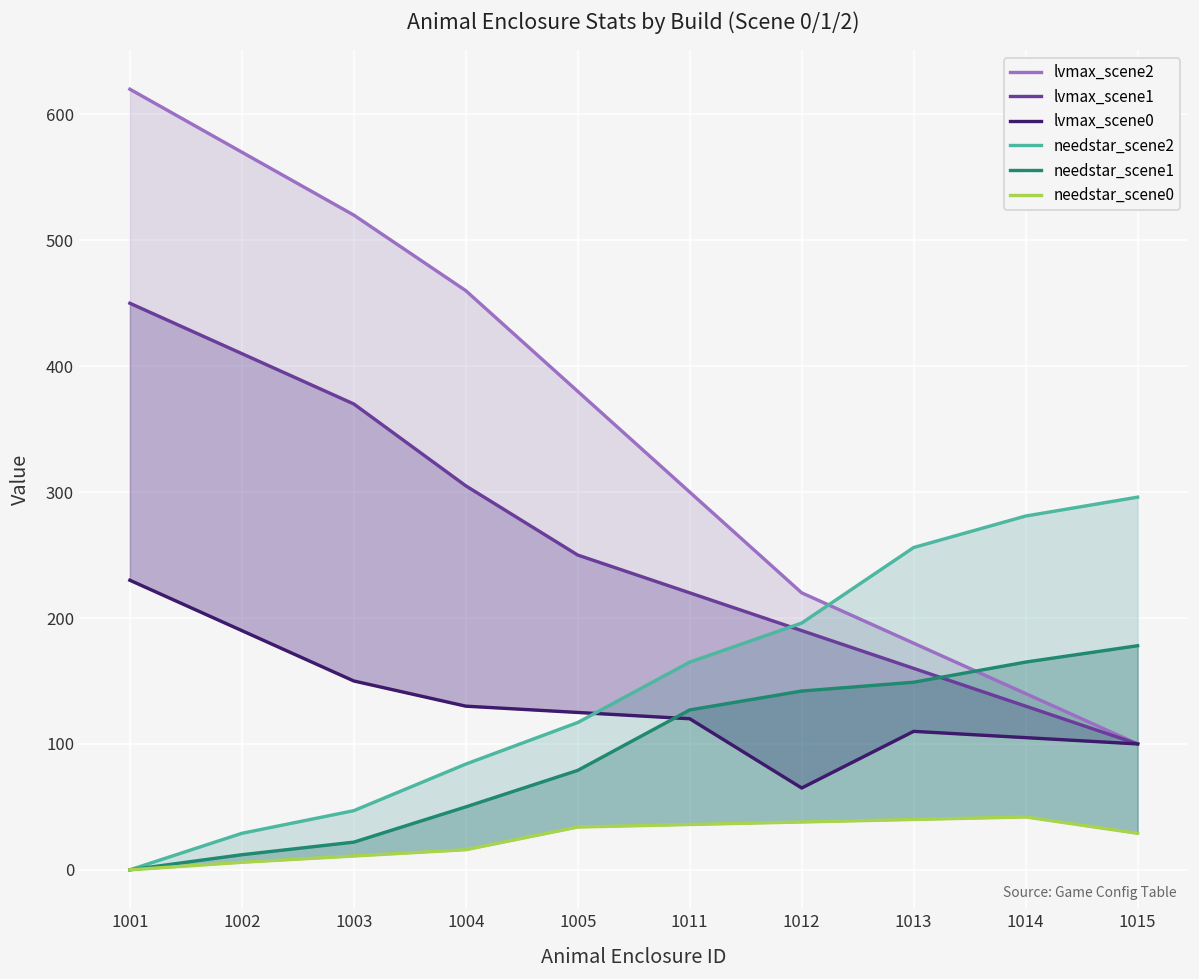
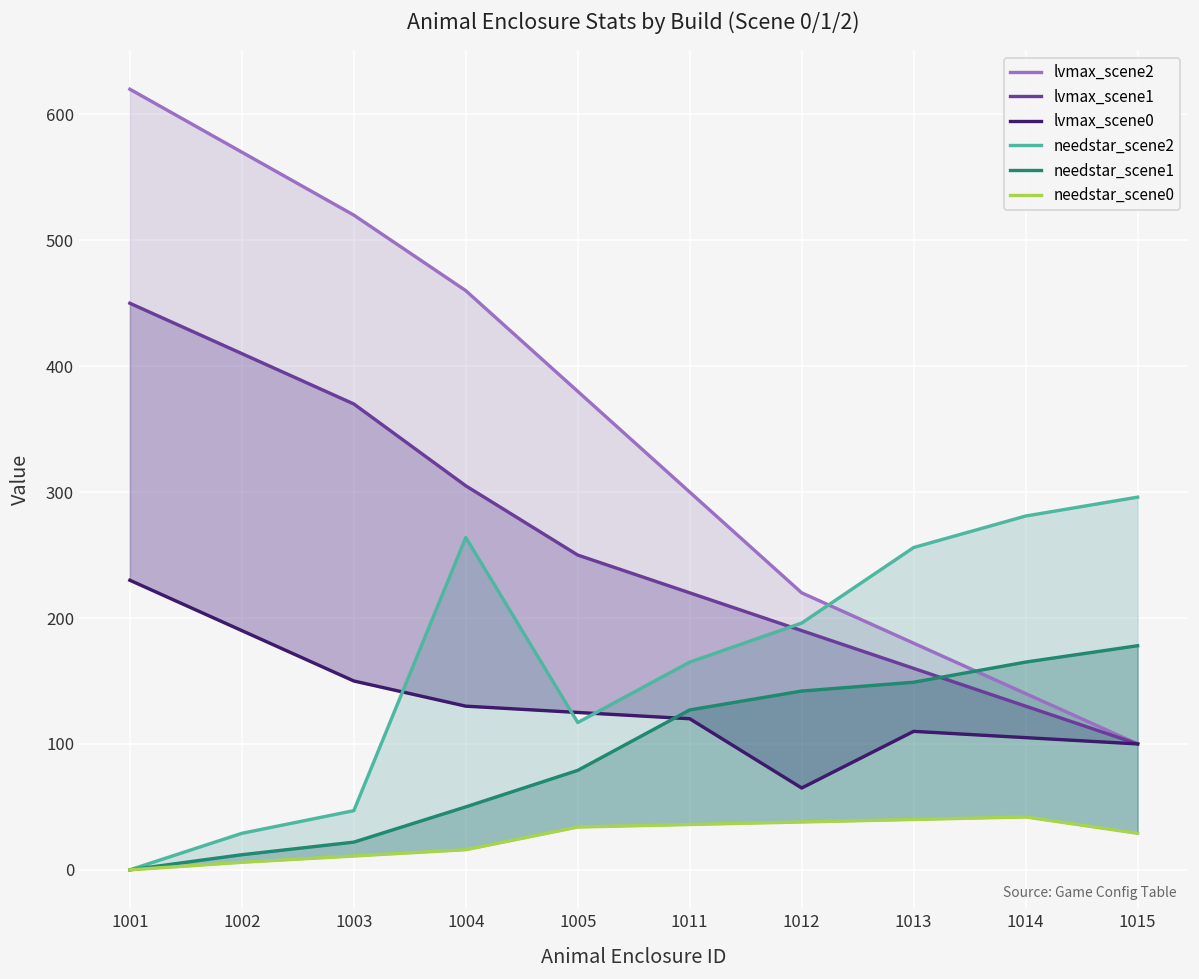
needstar_scene2, 1004: 84 -> 264
